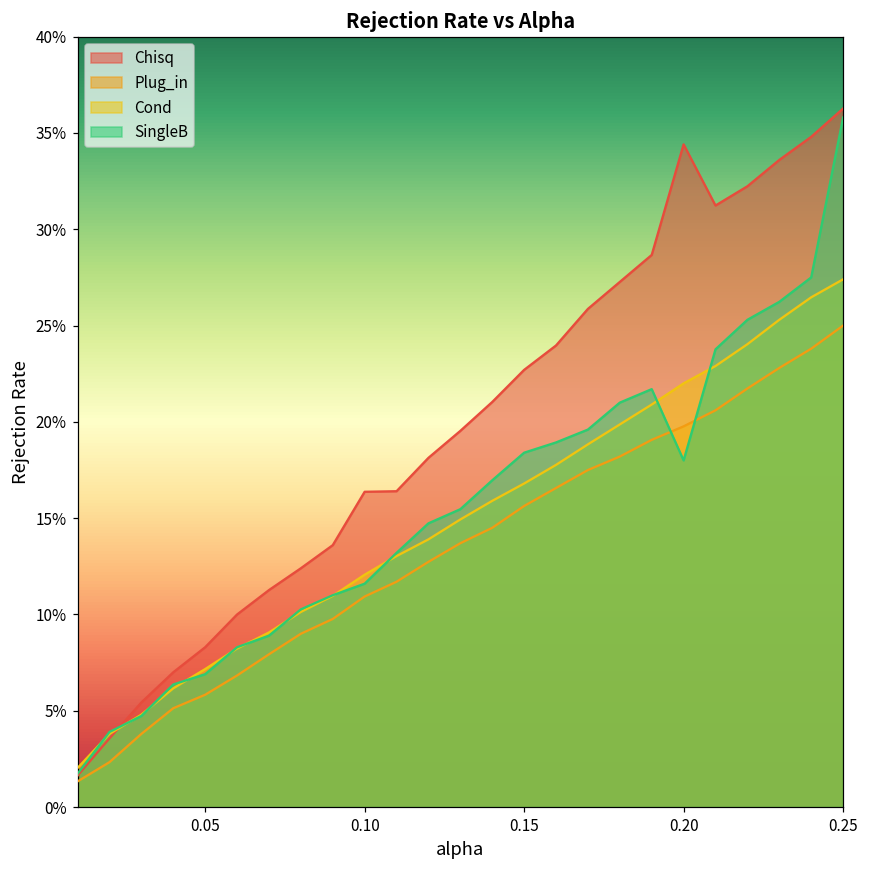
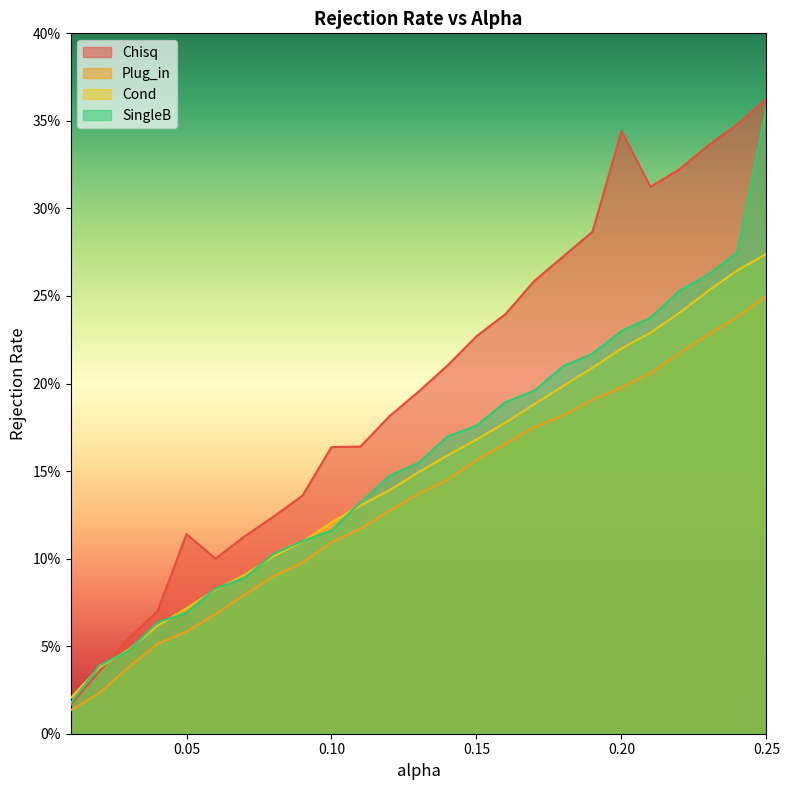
Chisq, 0.05: 8.3% -> 11.4%
SingleB, 0.15: 18.4% -> 17.6%
SingleB, 0.20: 18.0% -> 23.0%
